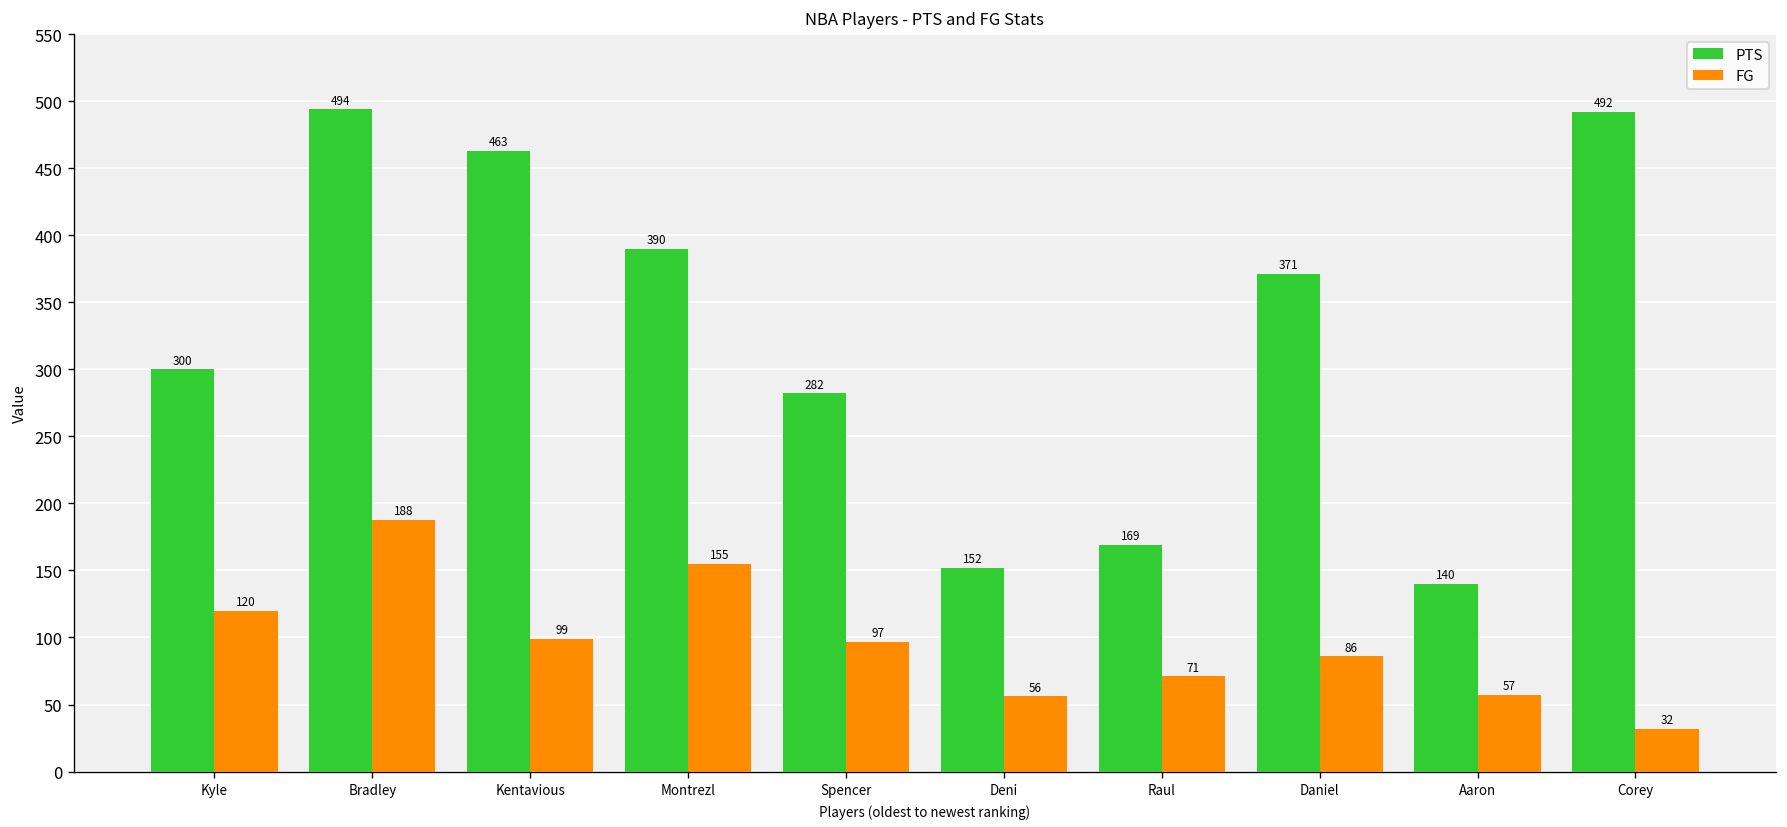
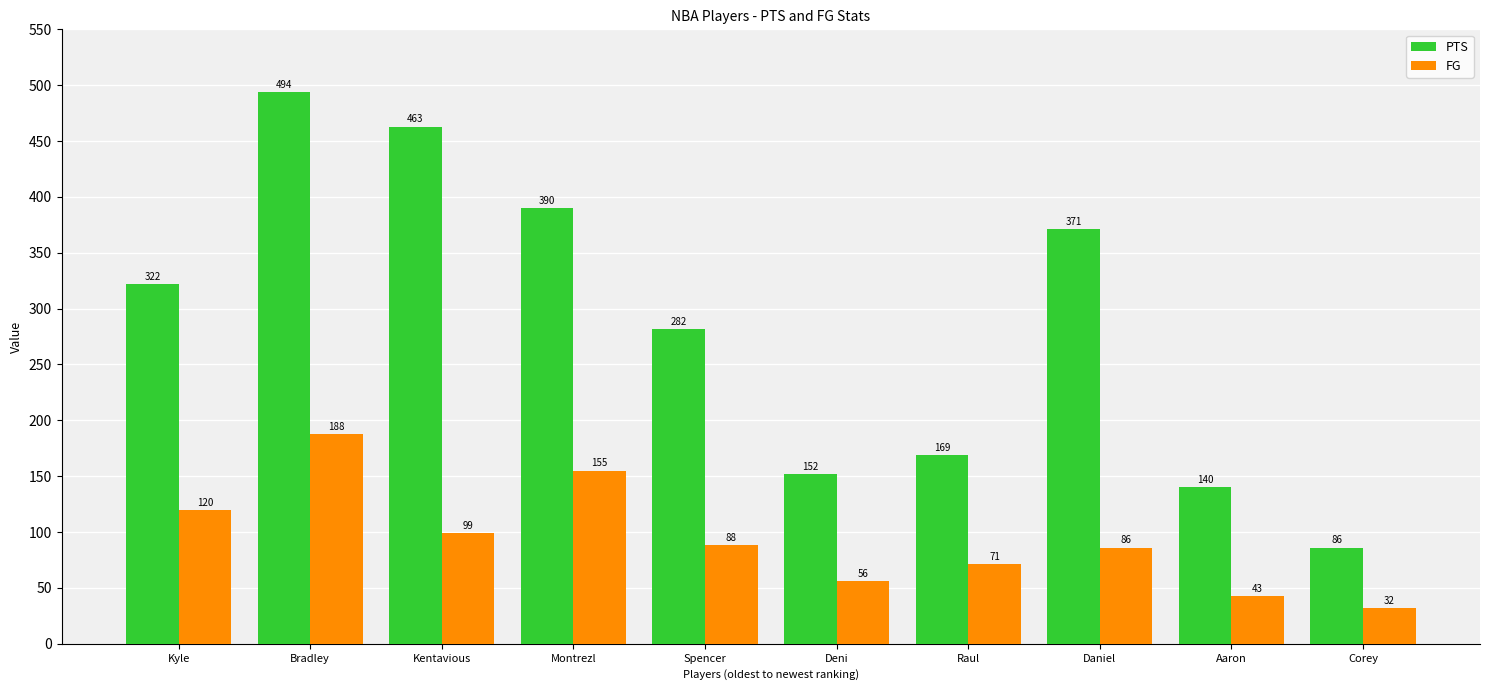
PTS, Kyle: 300 -> 322
FG, Spencer: 97 -> 88
FG, Aaron: 57 -> 43
PTS, Corey: 492 -> 86
